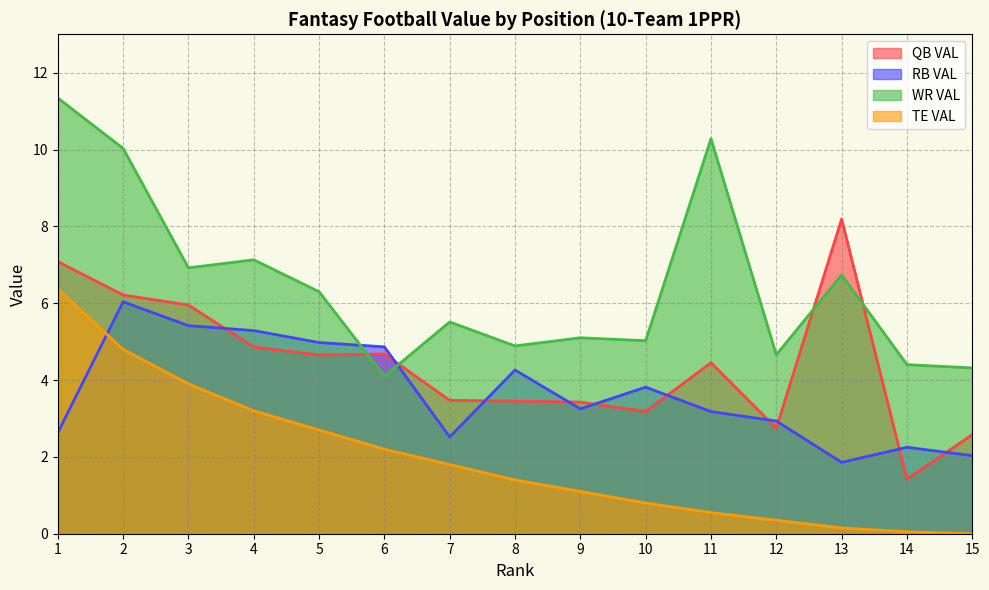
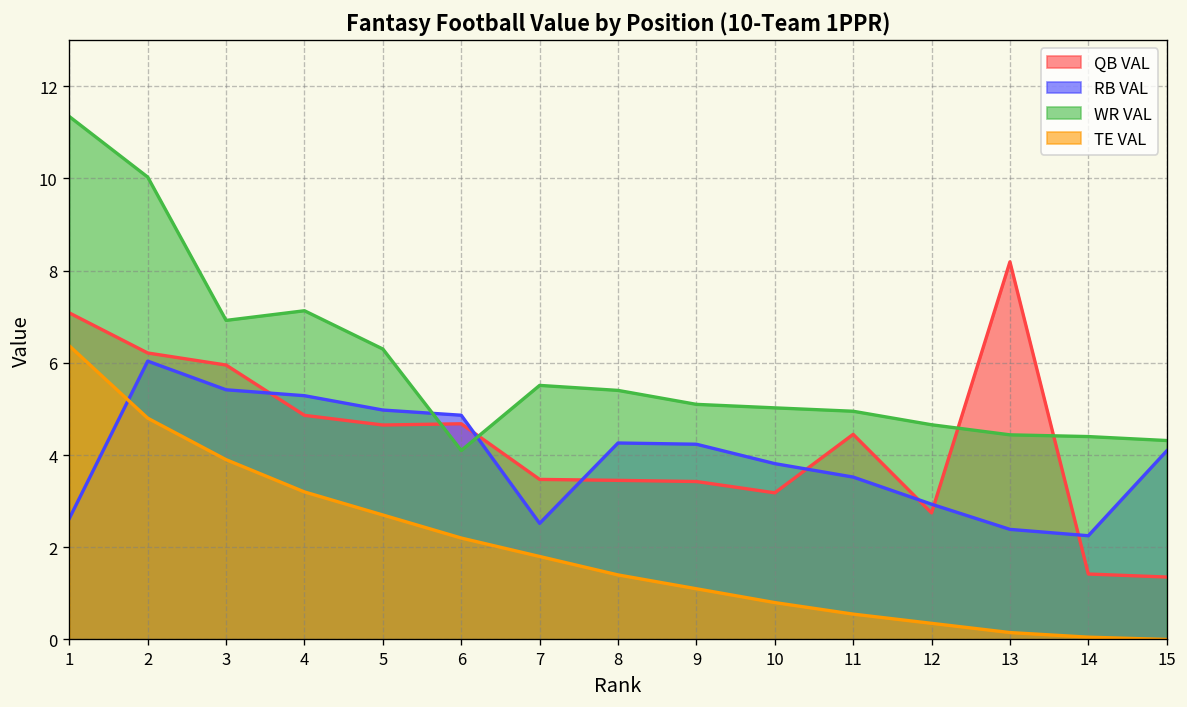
WR VAL, 8: 4.9 -> 5.4
RB VAL, 9: 3.2 -> 4.2
RB VAL, 11: 3.2 -> 3.5
WR VAL, 11: 10.3 -> 5.0
RB VAL, 13: 1.9 -> 2.4
WR VAL, 13: 6.7 -> 4.4
QB VAL, 15: 2.6 -> 1.4
RB VAL, 15: 2.0 -> 4.1
